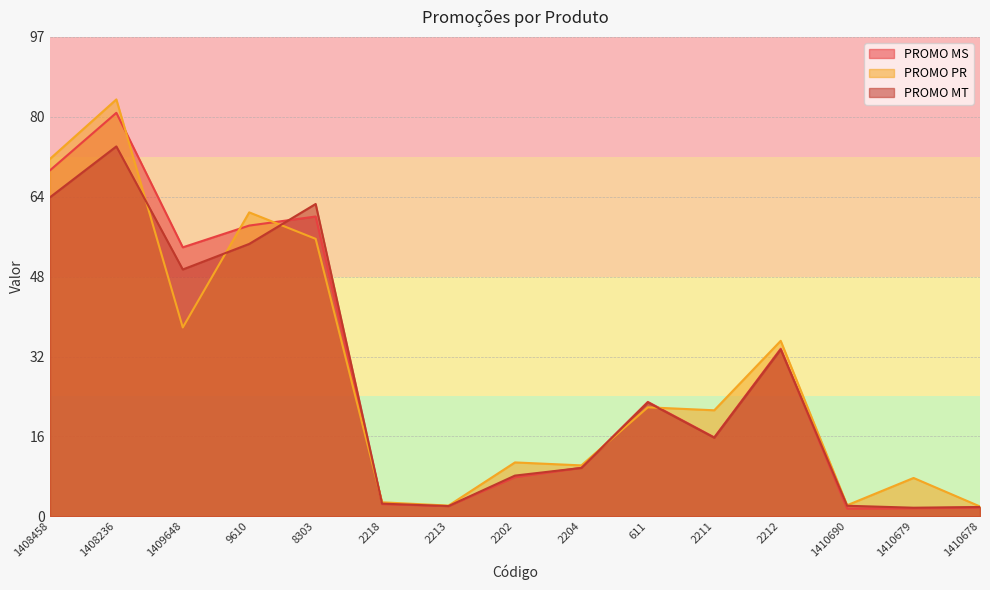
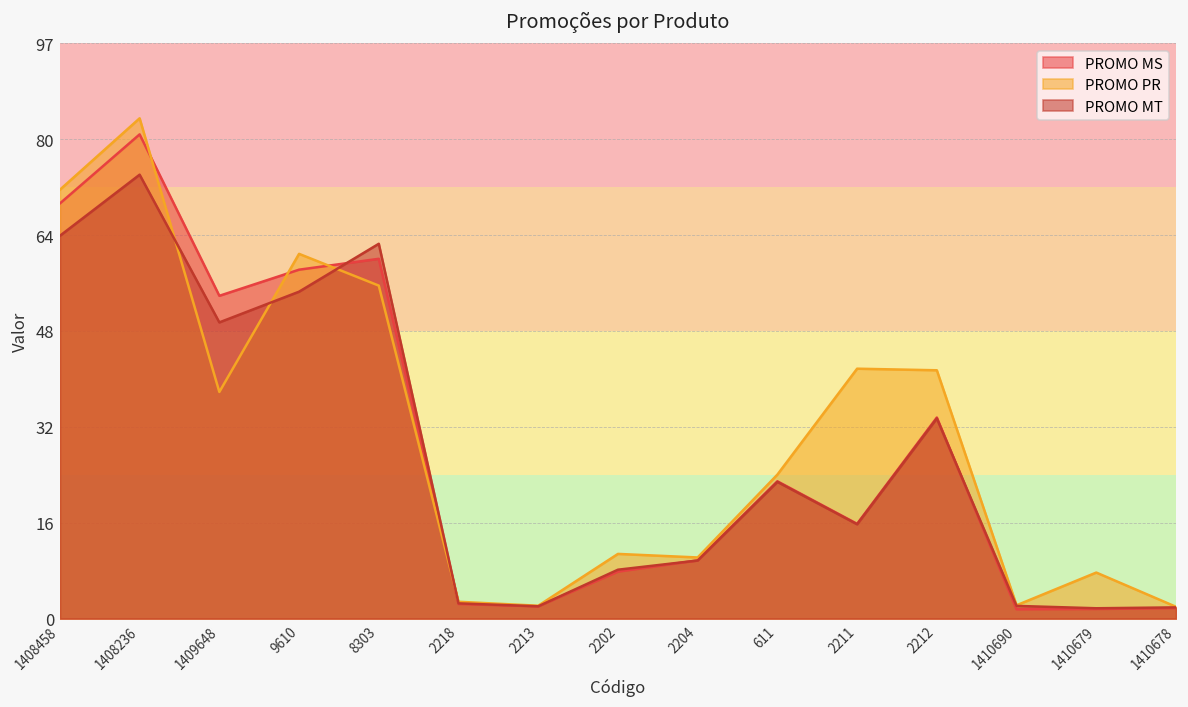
PROMO PR, 611: 22 -> 24
PROMO PR, 2211: 21 -> 42
PROMO PR, 2212: 35 -> 42
